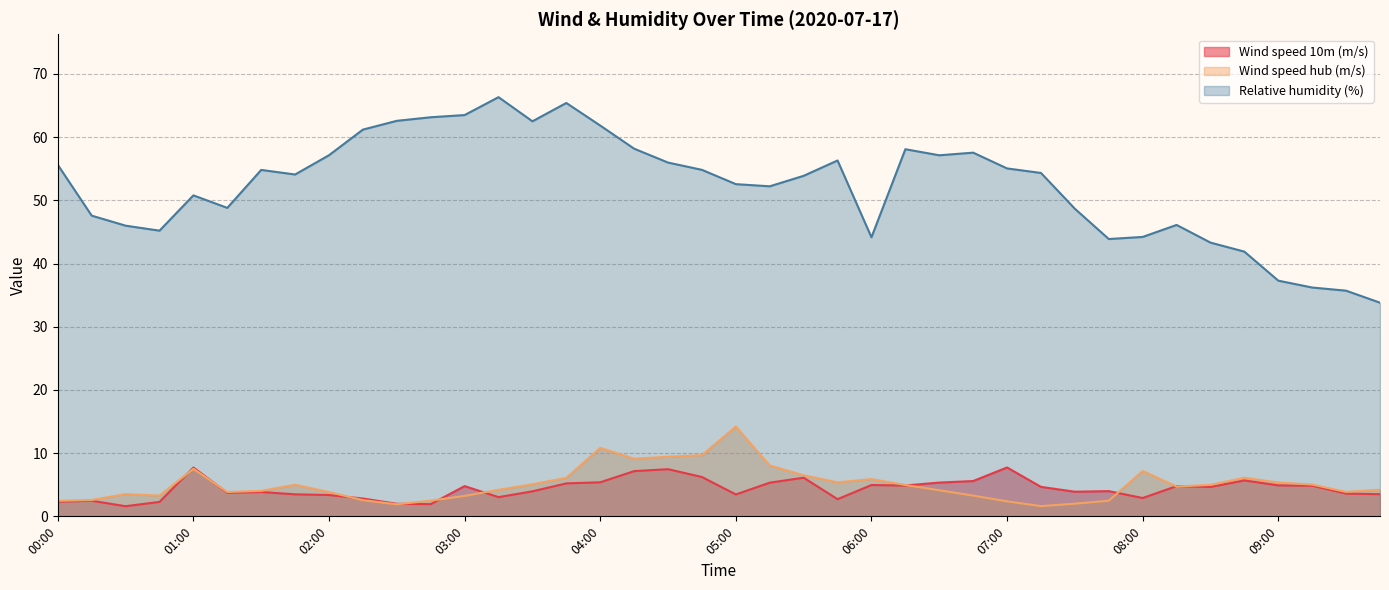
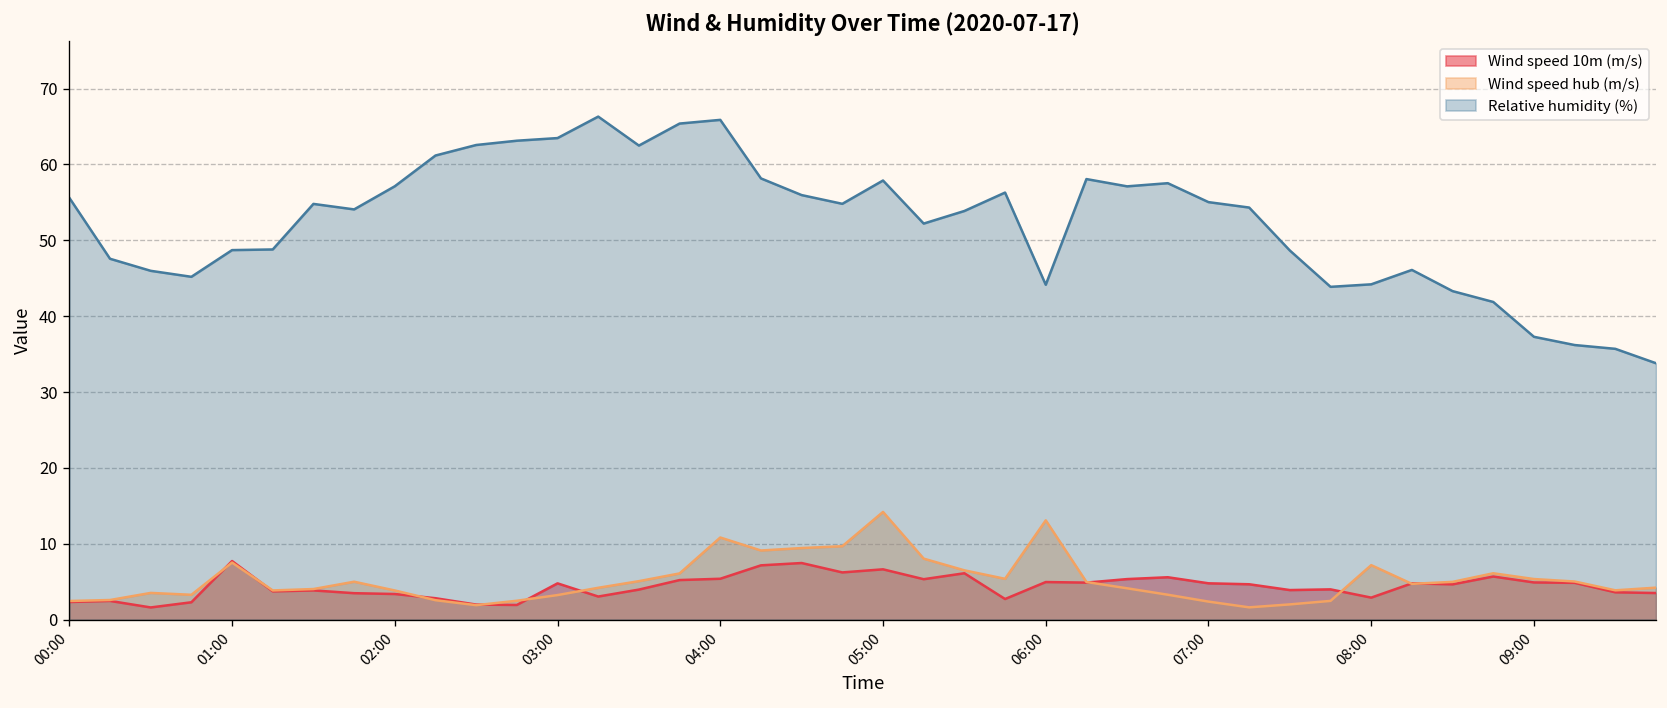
Relative humidity (%), 01:00: 51 -> 49
Relative humidity (%), 04:00: 62 -> 66
Wind speed 10m (m/s), 05:00: 3 -> 7
Relative humidity (%), 05:00: 53 -> 58
Wind speed hub (m/s), 06:00: 6 -> 13
Wind speed 10m (m/s), 07:00: 8 -> 5
